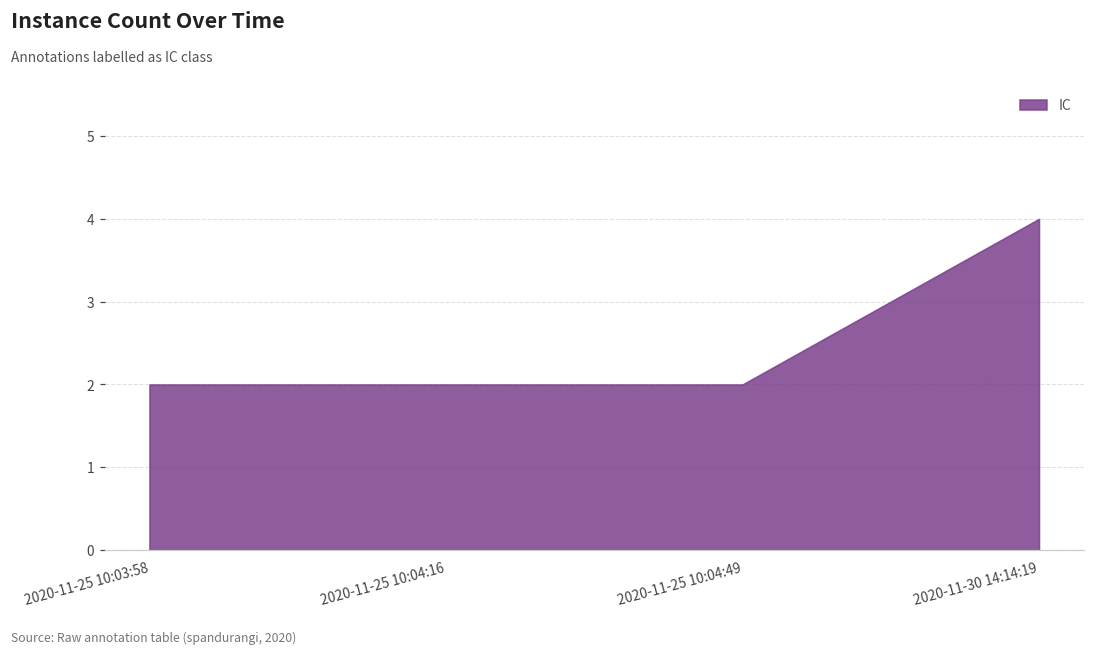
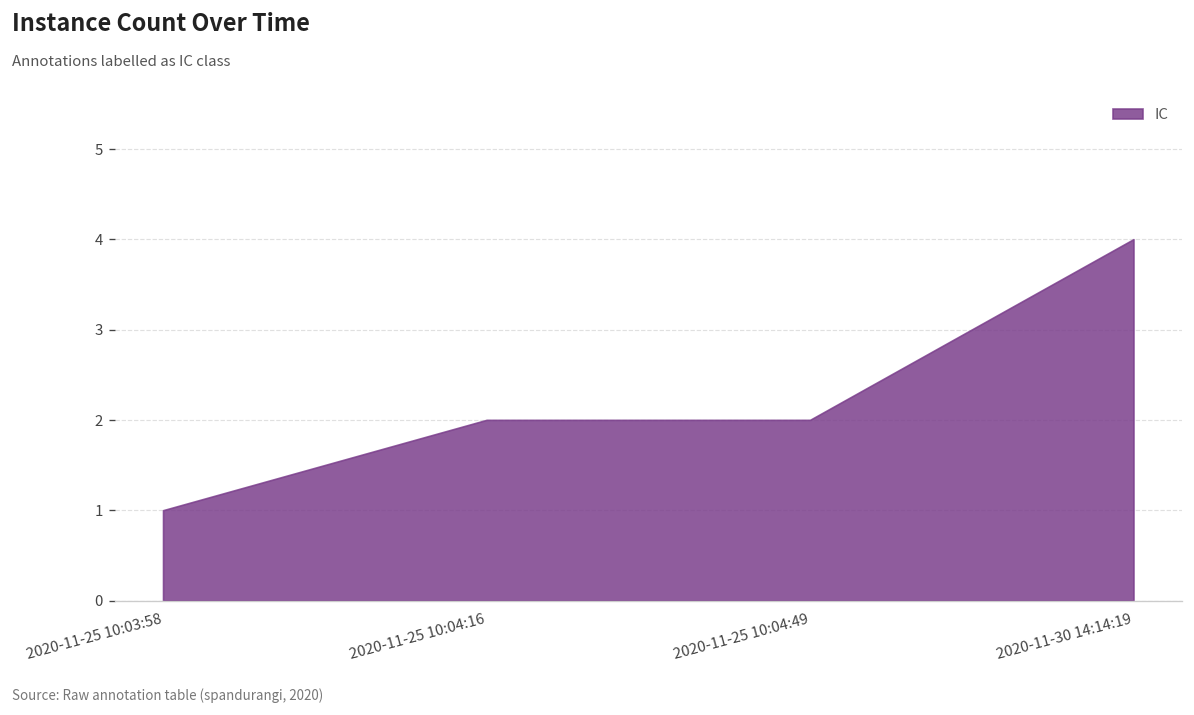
2020-11-25 10:03:58: 2 -> 1
